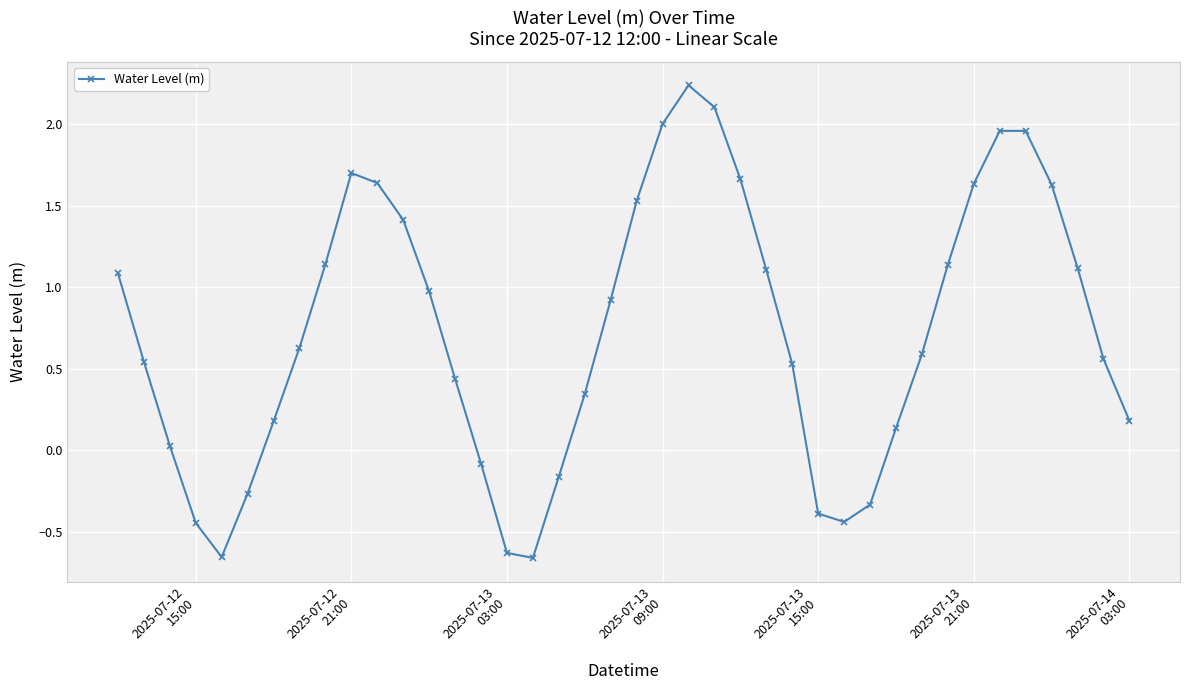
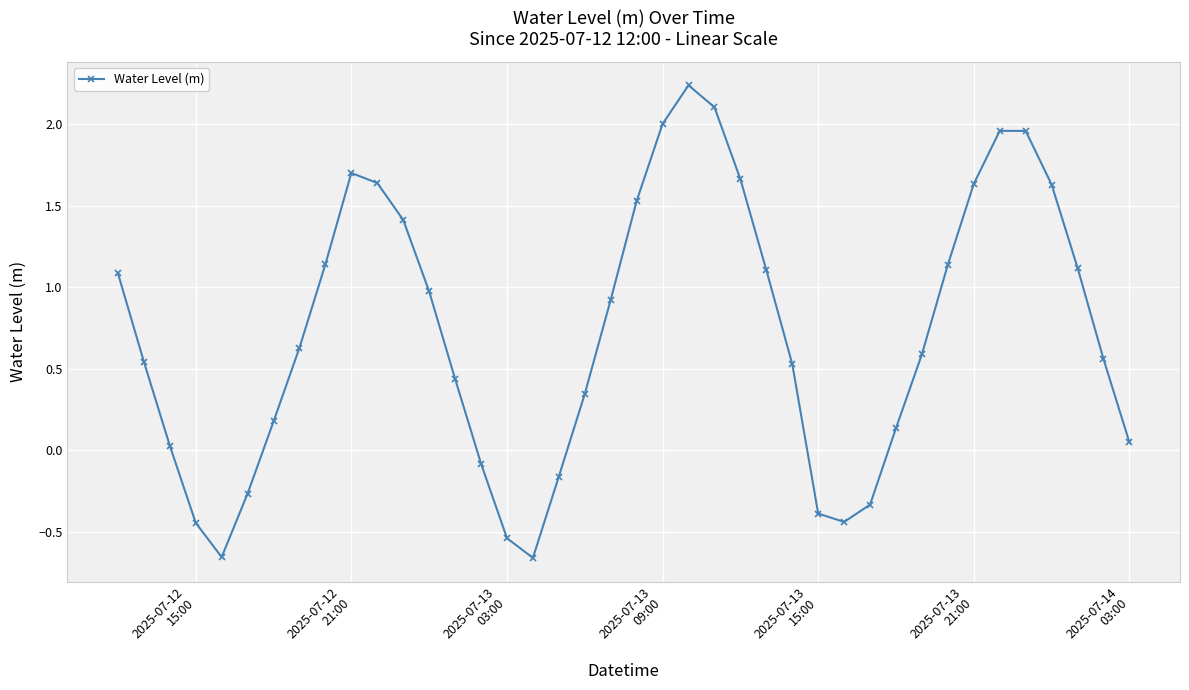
2025-07-13 03:00: -0.63 -> -0.54
2025-07-14 03:00: 0.18 -> 0.05
